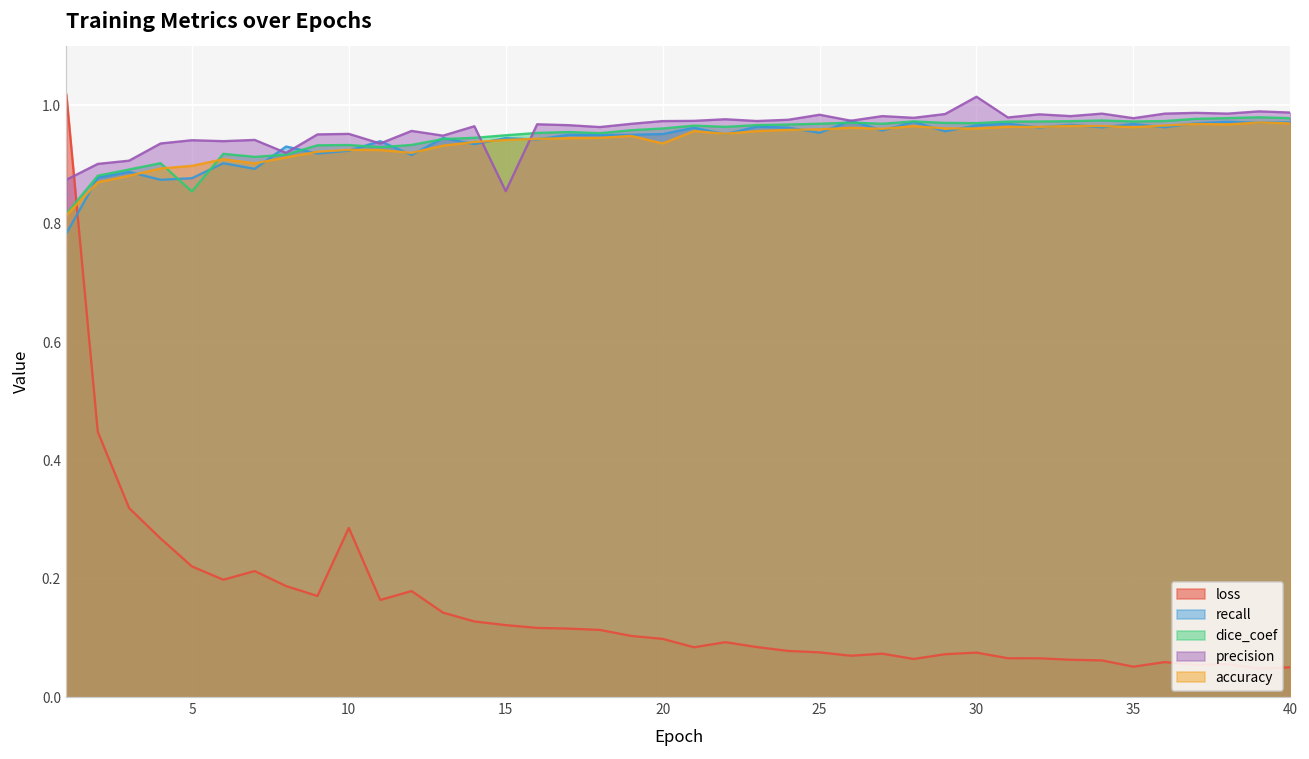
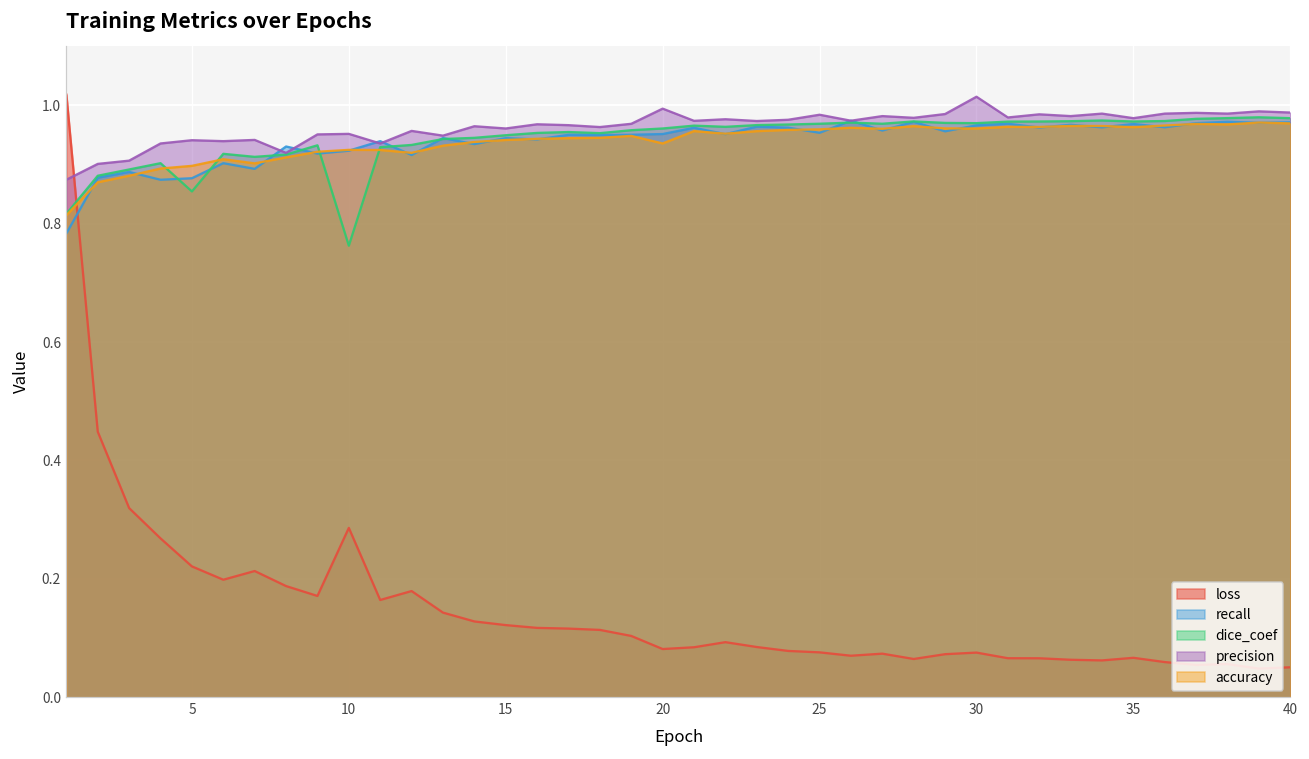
dice_coef, 10: 0.93 -> 0.76
precision, 15: 0.85 -> 0.96
loss, 20: 0.10 -> 0.08
precision, 20: 0.97 -> 0.99
loss, 35: 0.05 -> 0.07
